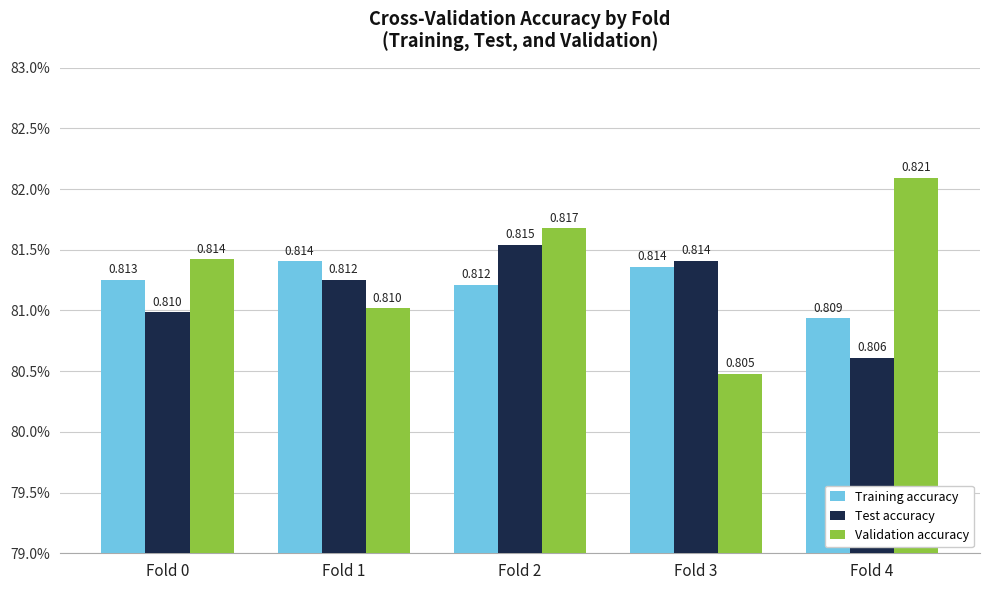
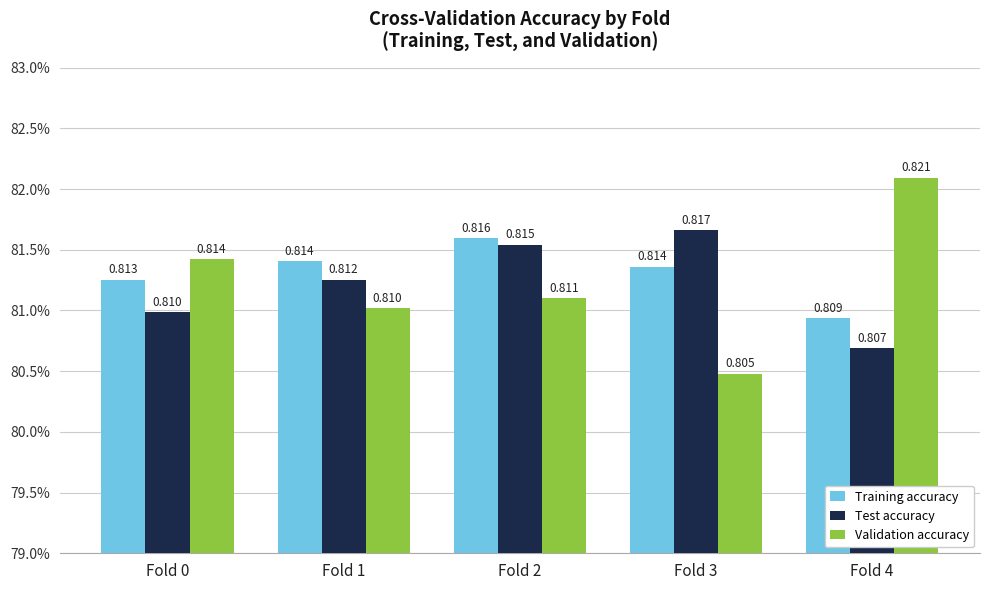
Training accuracy, Fold 2: 0.812 -> 0.816
Validation accuracy, Fold 2: 0.817 -> 0.811
Test accuracy, Fold 3: 0.814 -> 0.817
Test accuracy, Fold 4: 0.806 -> 0.807
